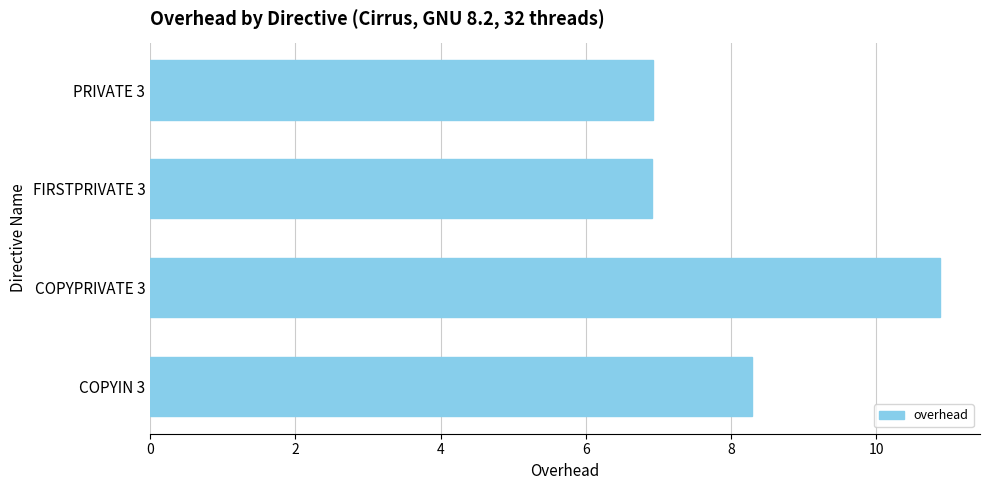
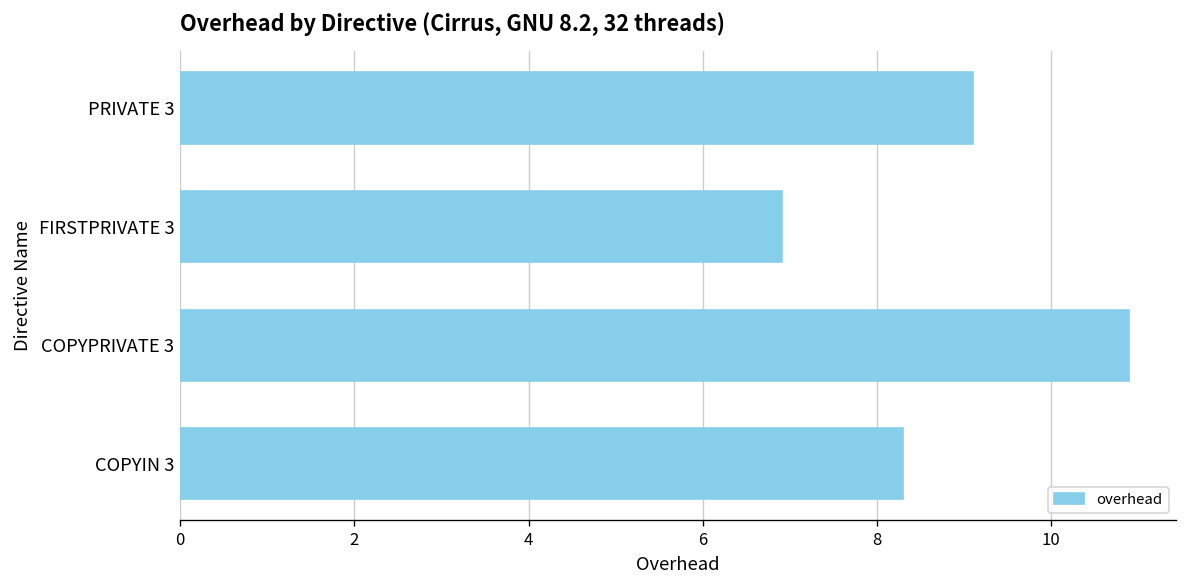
PRIVATE 3: 6.9 -> 9.1
